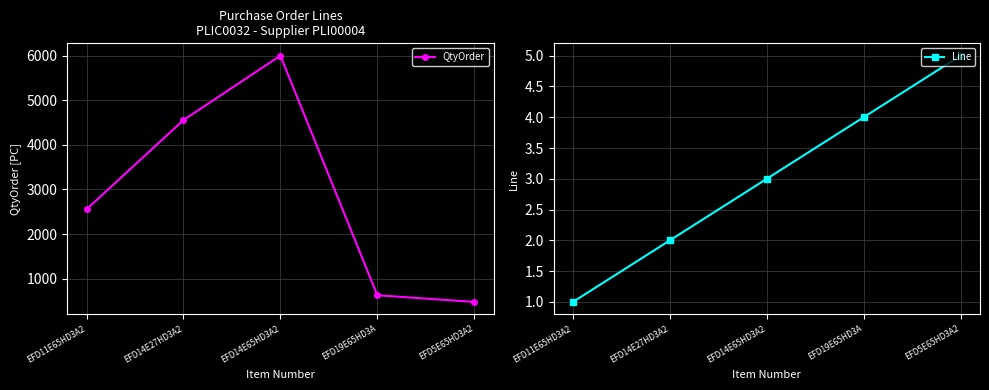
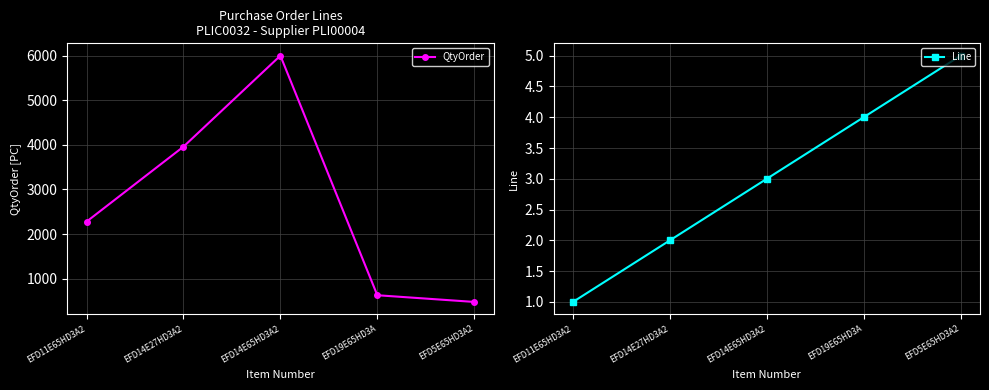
Purchase Order Lines PLIC0032 - Supplier PLI00004, EFD11E65HD3A2: 2600 -> 2300
Purchase Order Lines PLIC0032 - Supplier PLI00004, EFD14E27HD3A2: 4600 -> 4000
